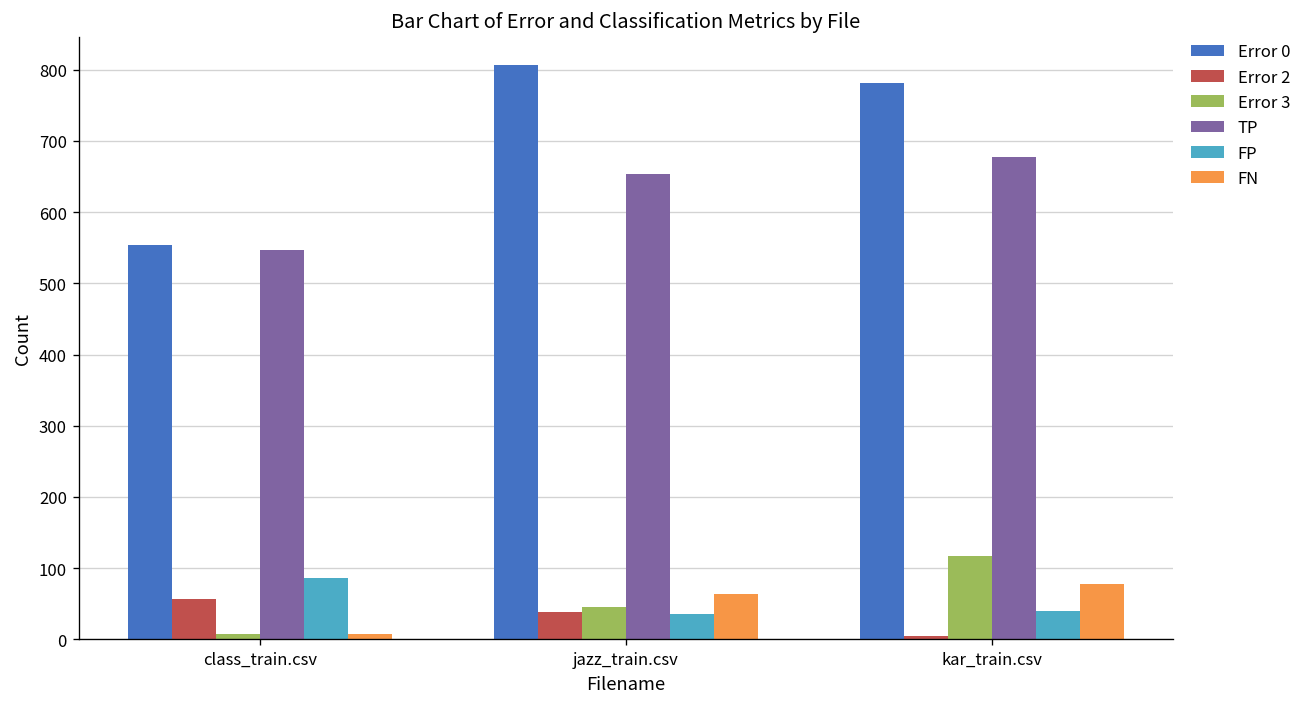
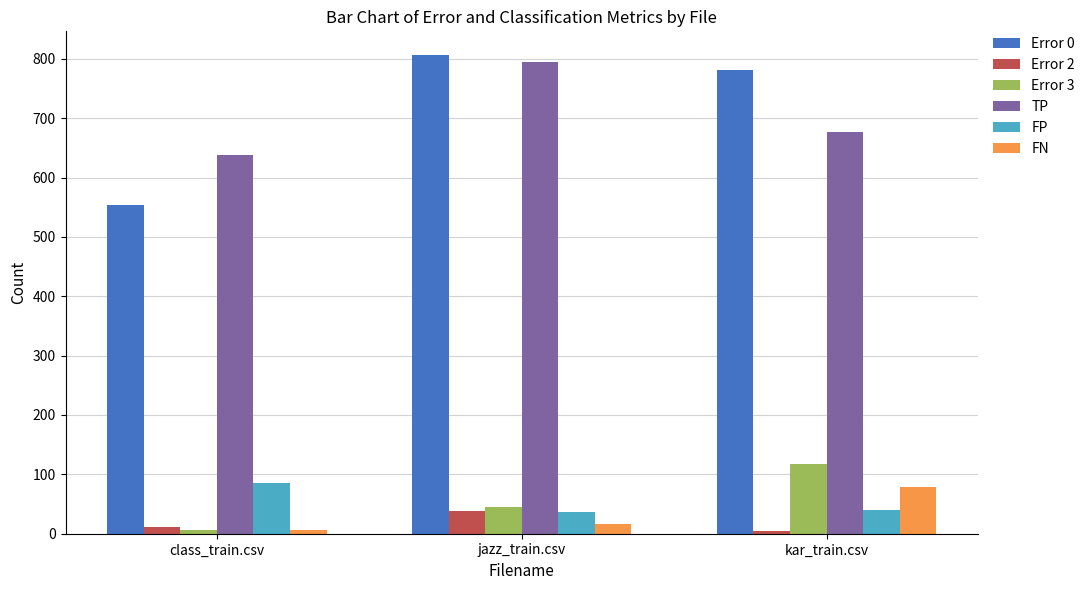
Error 2, class_train.csv: 60 -> 10
TP, class_train.csv: 550 -> 640
TP, jazz_train.csv: 650 -> 790
FN, jazz_train.csv: 60 -> 20
